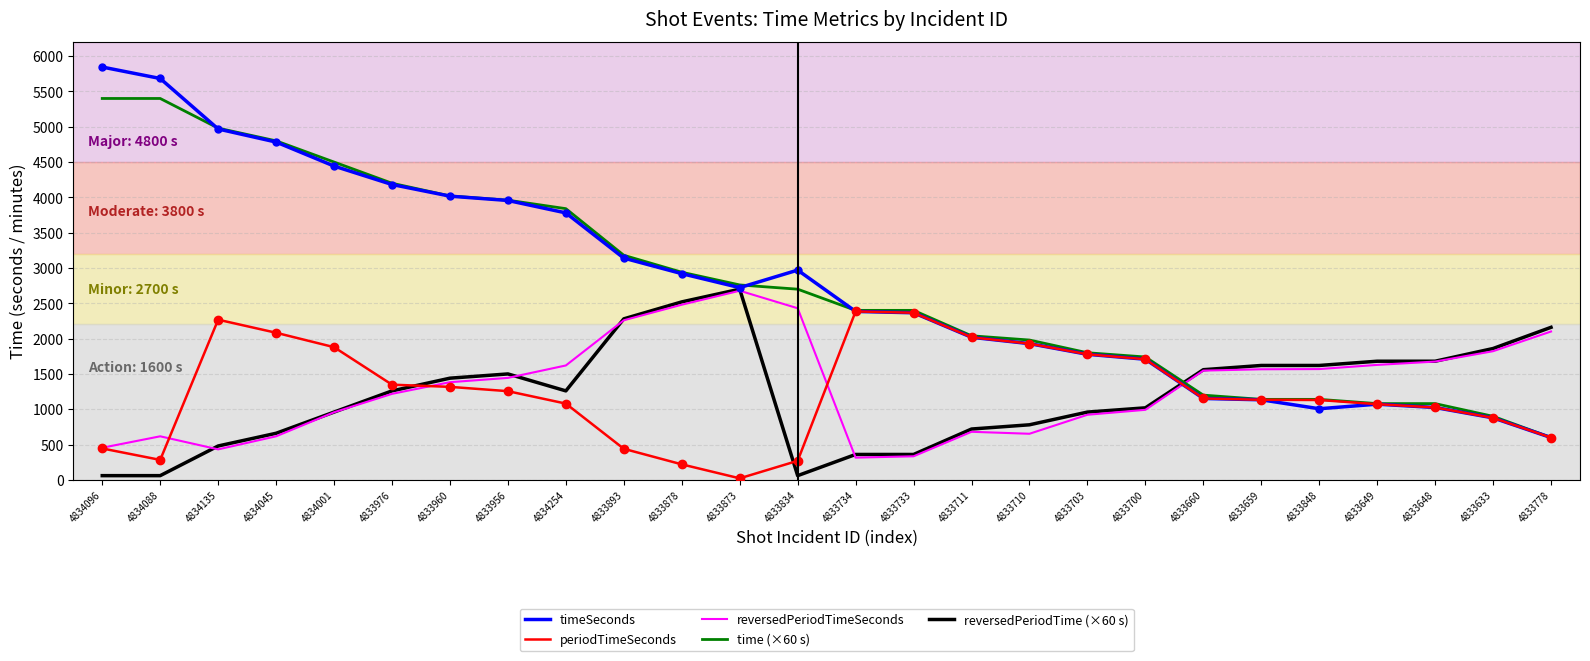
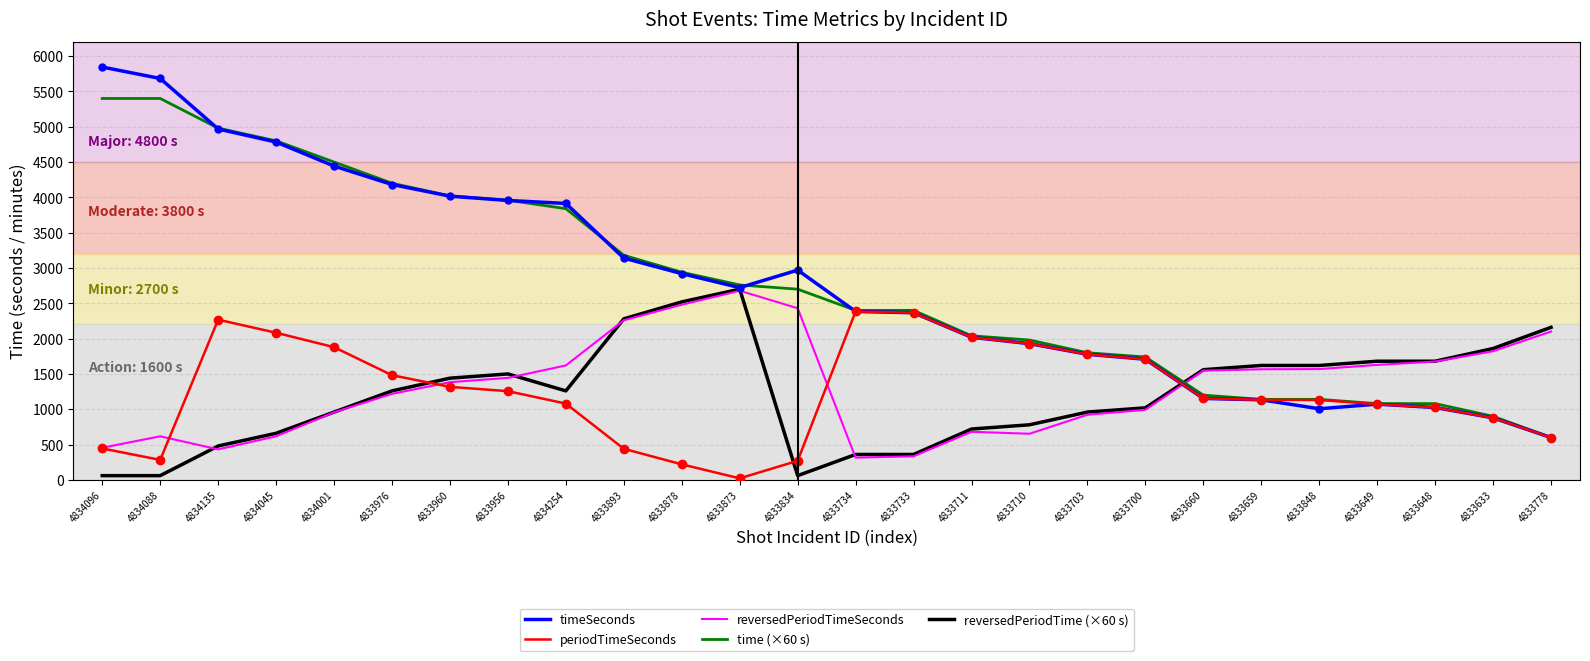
periodTimeSeconds, 4833976: 1300 -> 1500
timeSeconds, 4834254: 3800 -> 3900
